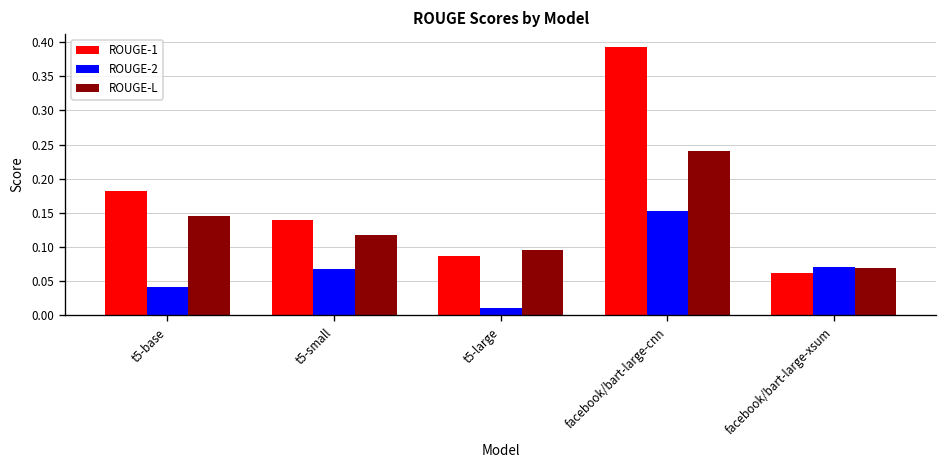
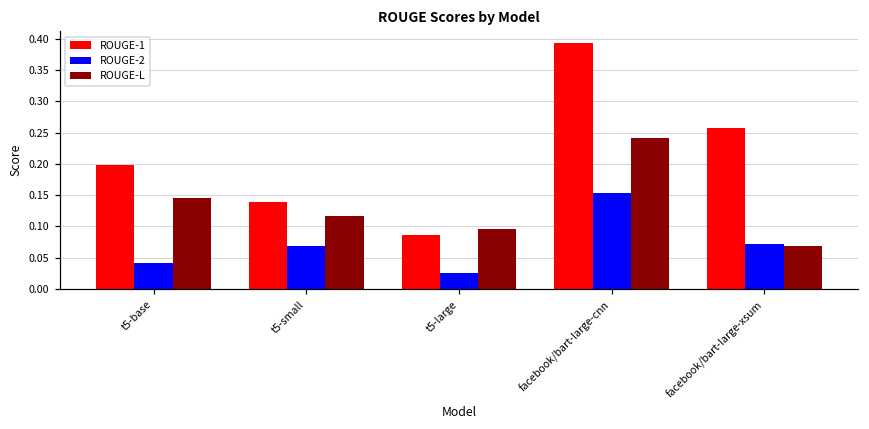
ROUGE-1, t5-base: 0.18 -> 0.20
ROUGE-2, t5-large: 0.01 -> 0.03
ROUGE-1, facebook/bart-large-xsum: 0.06 -> 0.26
